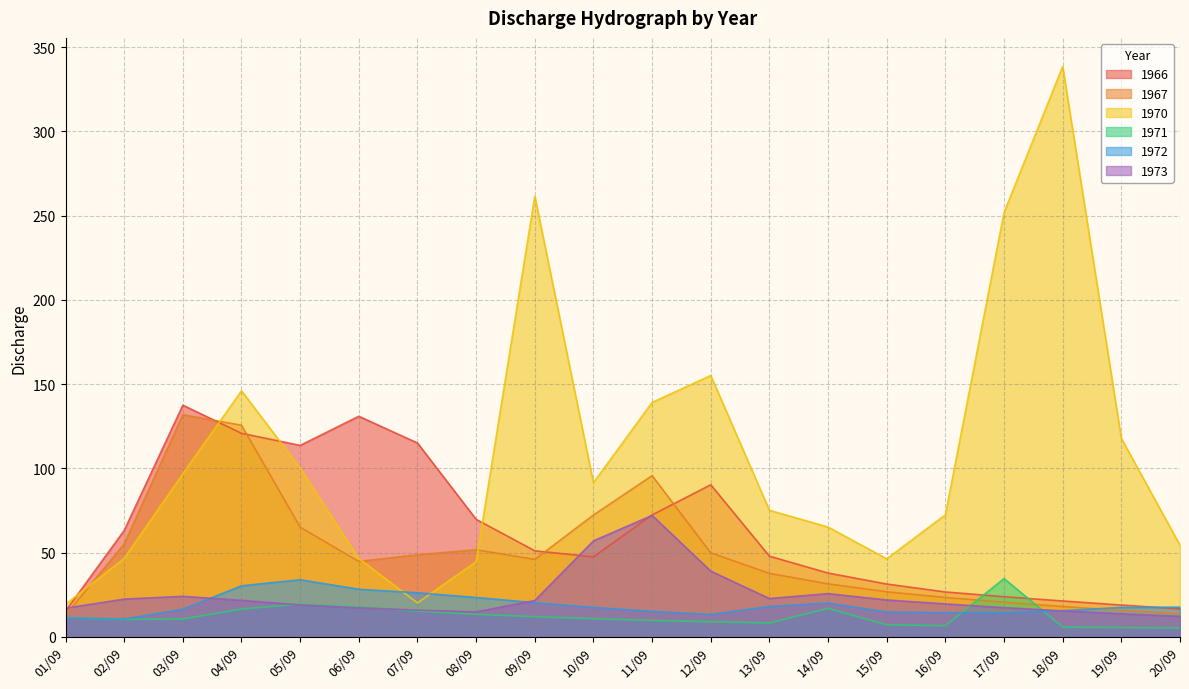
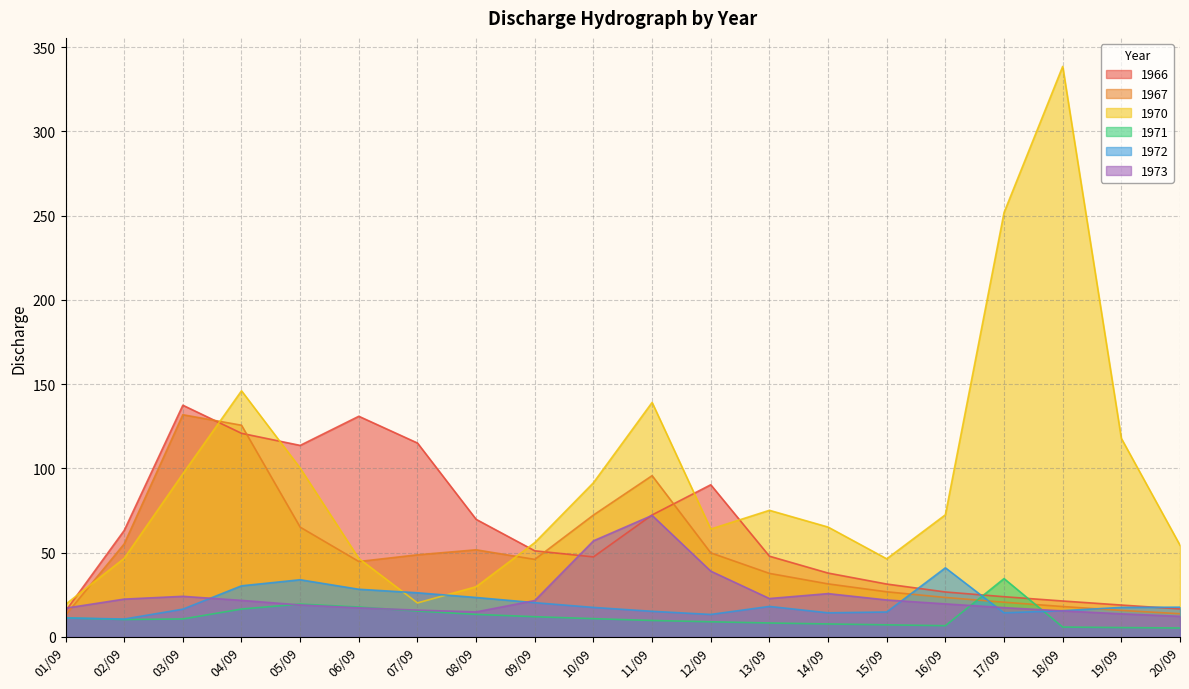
1970, 08/09: 45 -> 30
1970, 09/09: 262 -> 56
1970, 12/09: 155 -> 64
1971, 14/09: 17 -> 8
1972, 14/09: 20 -> 14
1972, 16/09: 14 -> 41
